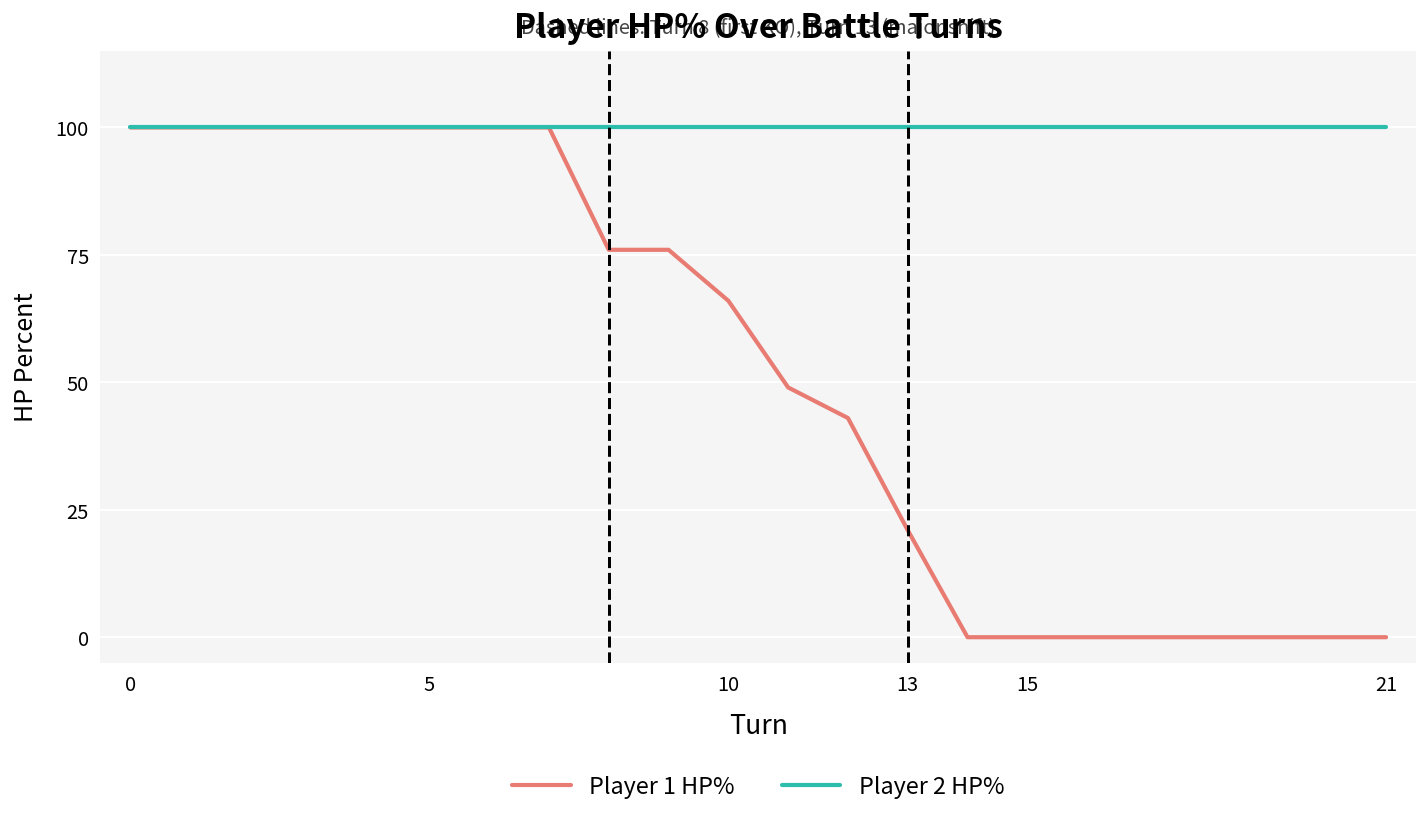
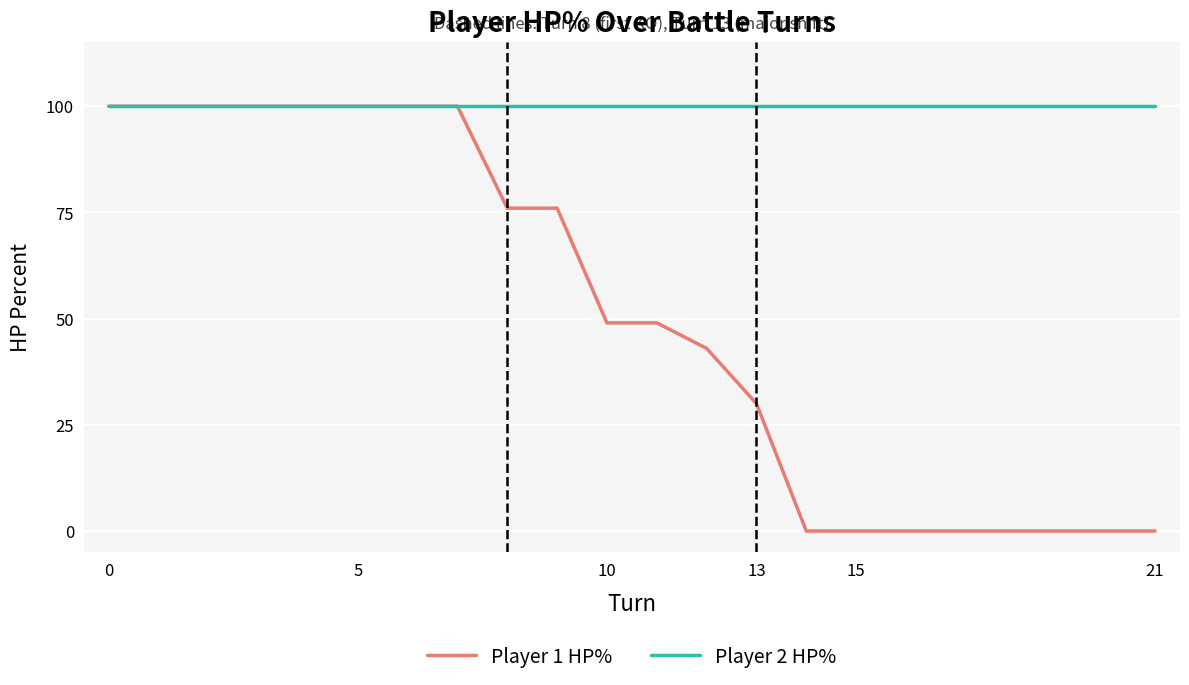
Player 1 HP%, 10: 66 -> 49
Player 1 HP%, 13: 21 -> 30
